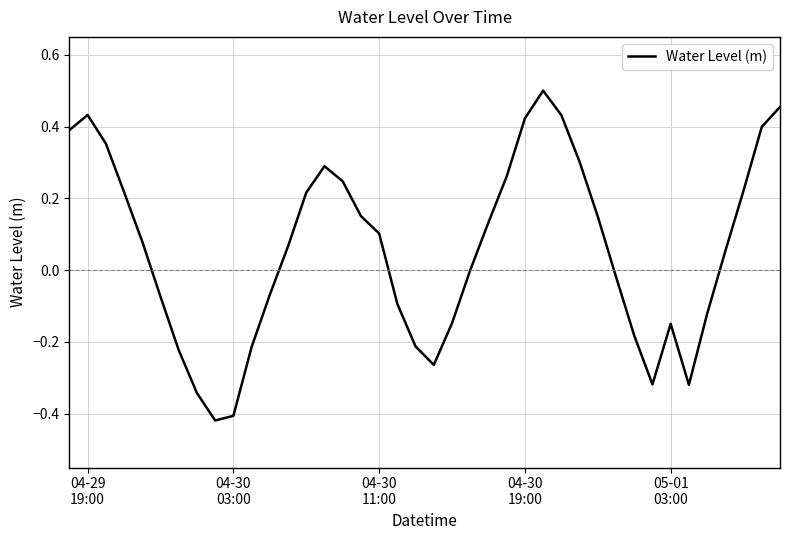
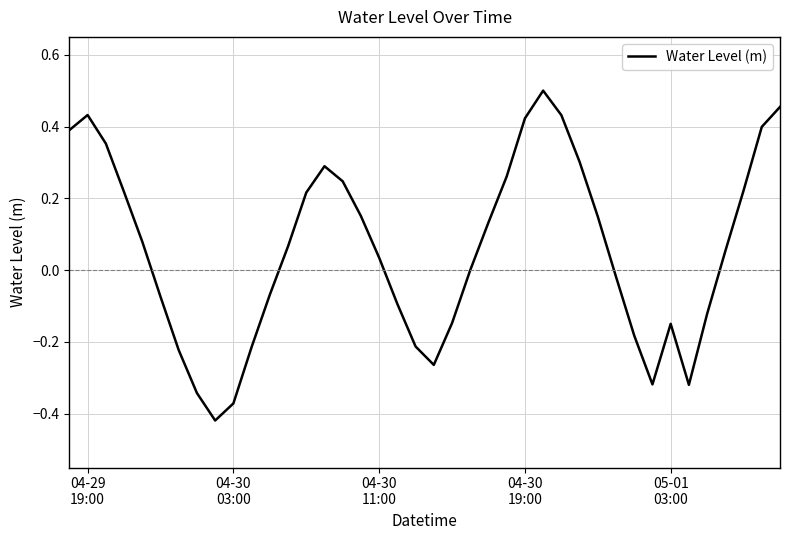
04-30 03:00: -0.41 -> -0.37
04-30 11:00: 0.10 -> 0.03
